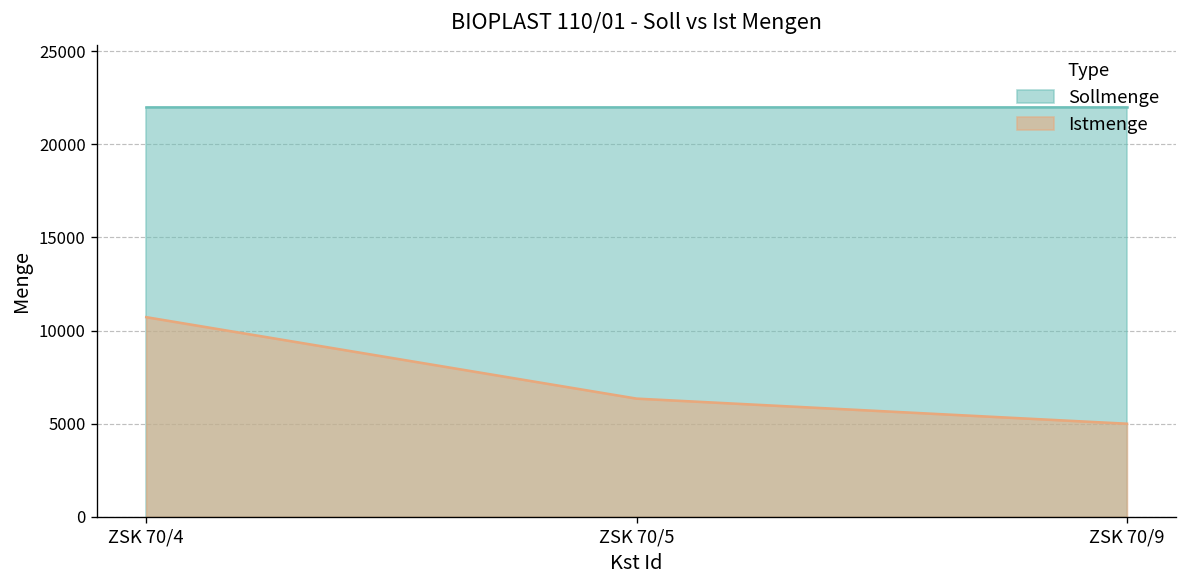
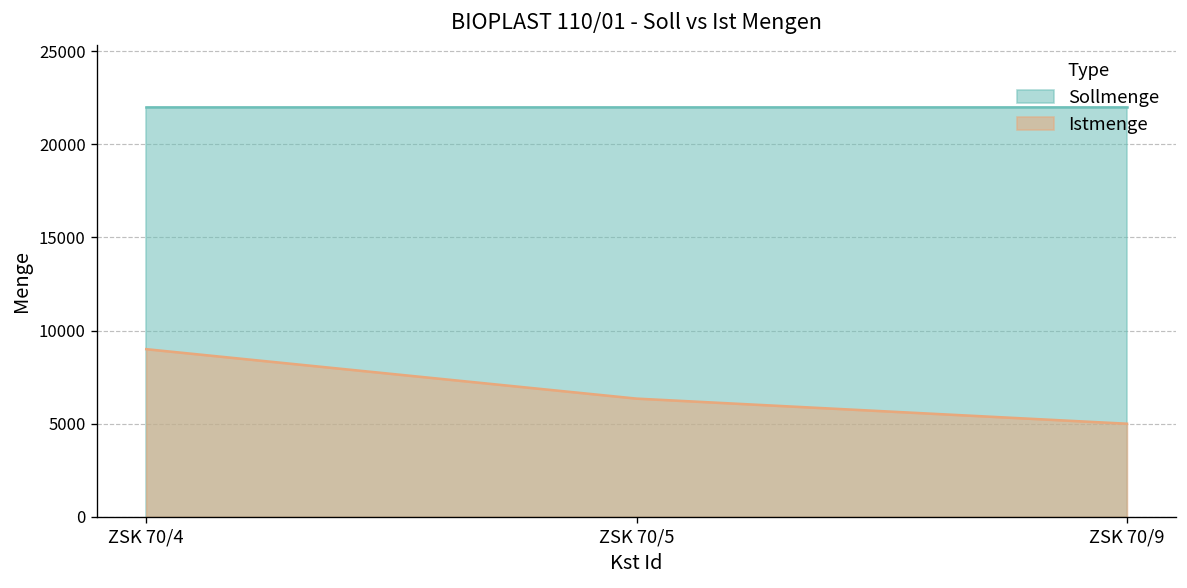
Istmenge, ZSK 70/4: 10700 -> 9000
